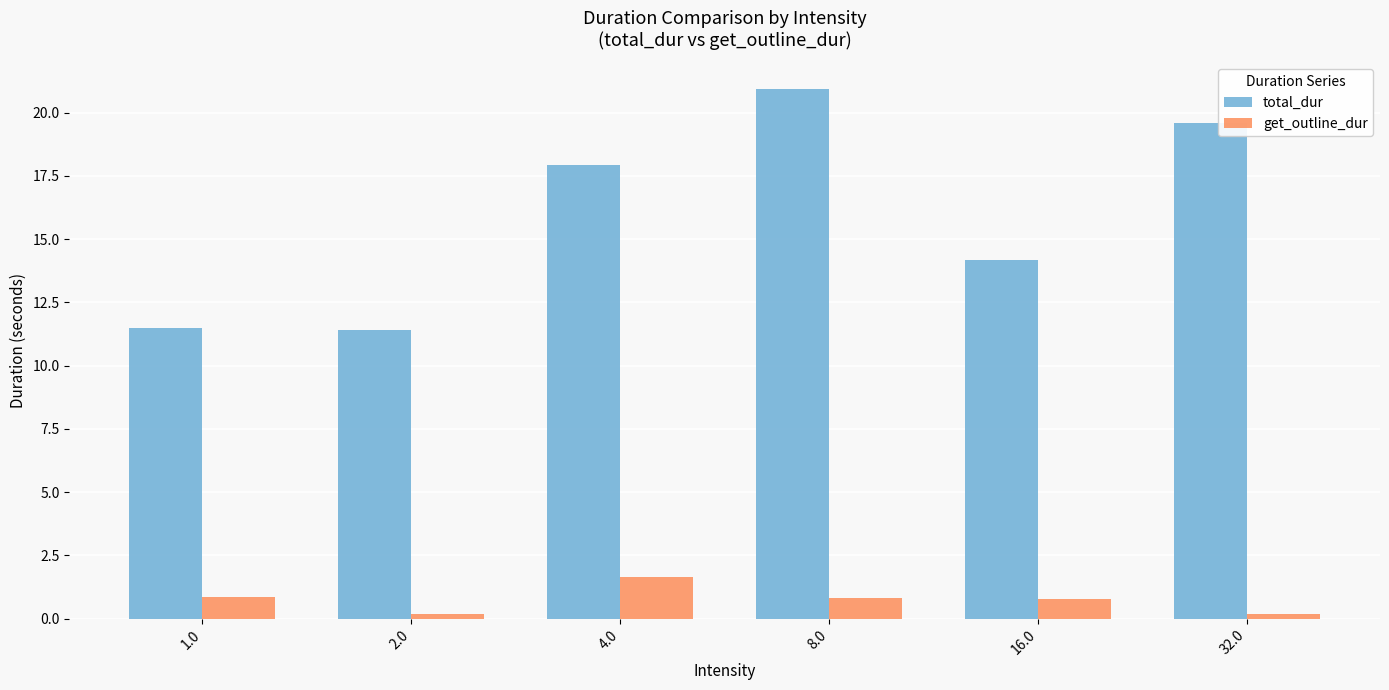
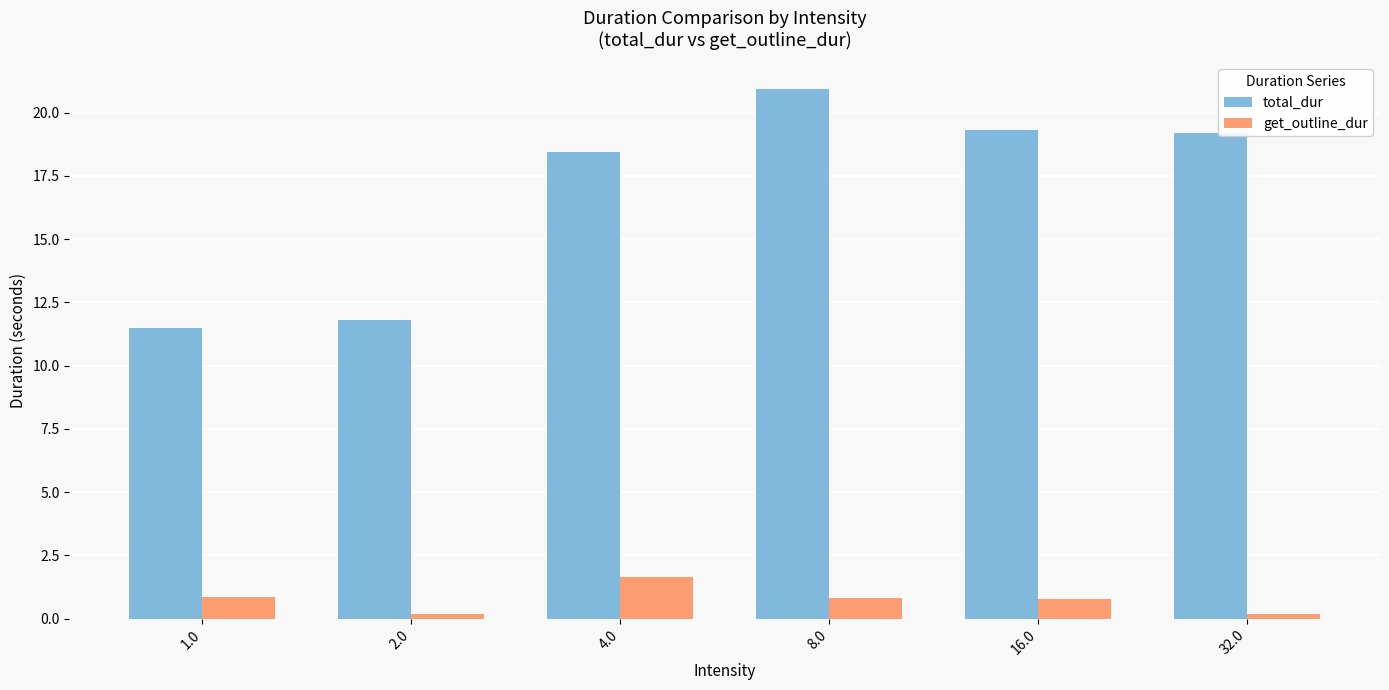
total_dur, 2.0: 11.4 -> 11.8
total_dur, 4.0: 17.9 -> 18.4
total_dur, 16.0: 14.2 -> 19.3
total_dur, 32.0: 19.6 -> 19.2
